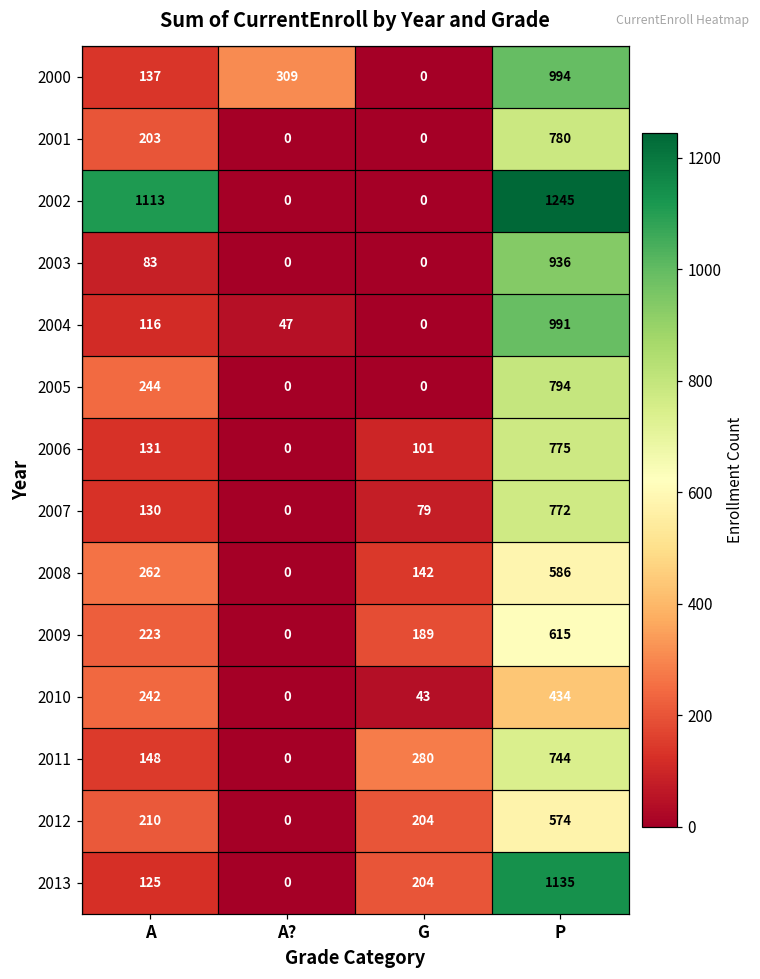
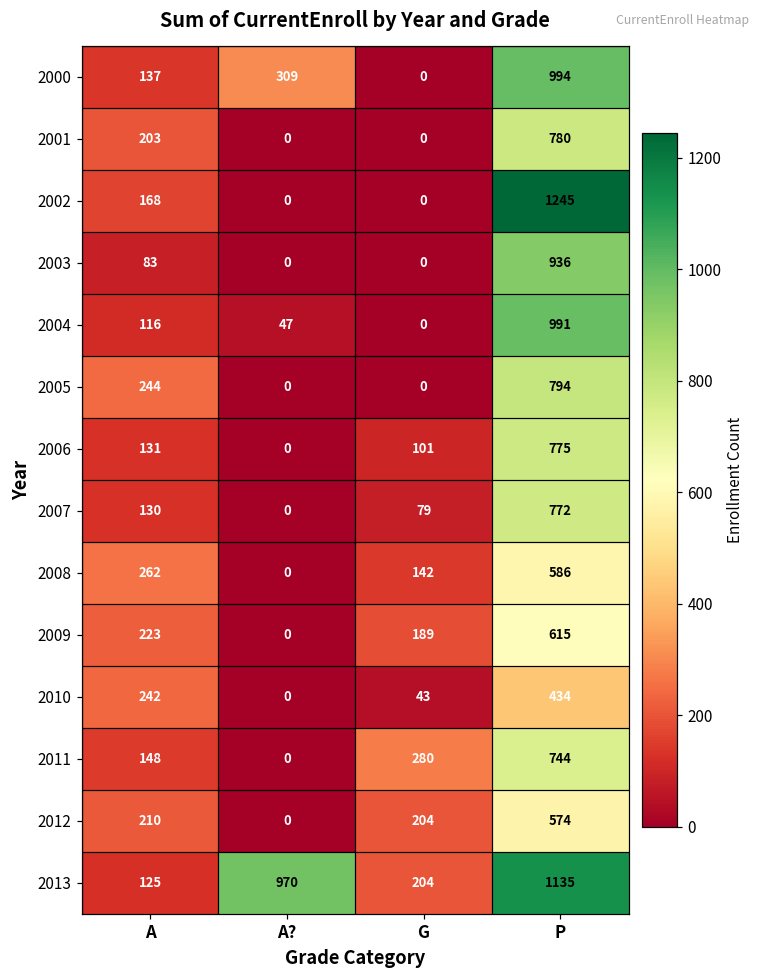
2002, A: 1113 -> 168
2013, A?: 0 -> 970
